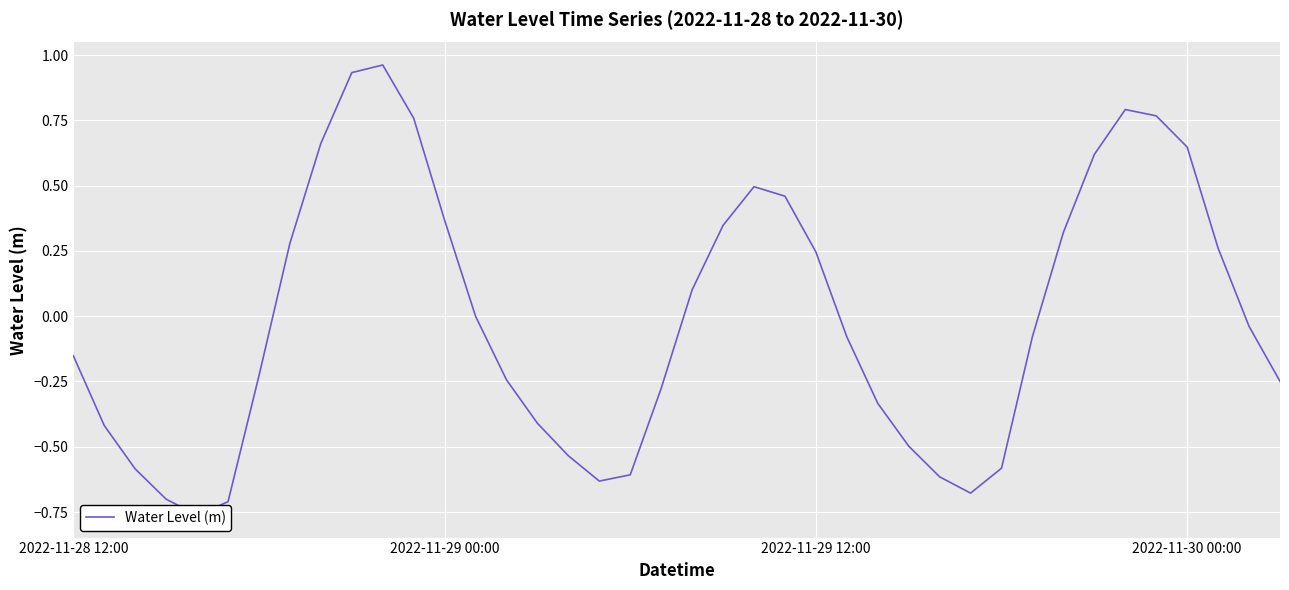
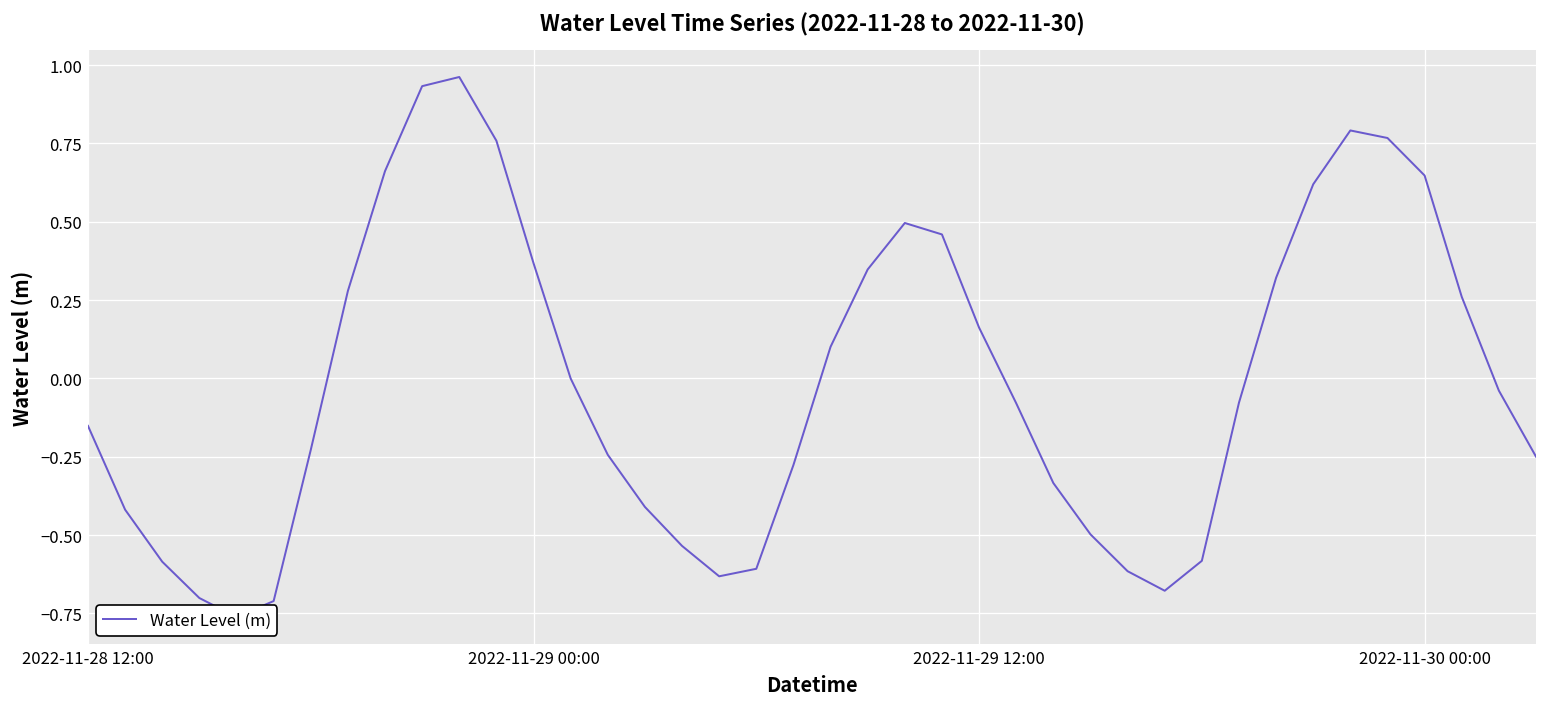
2022-11-29 12:00: 0.25 -> 0.16
